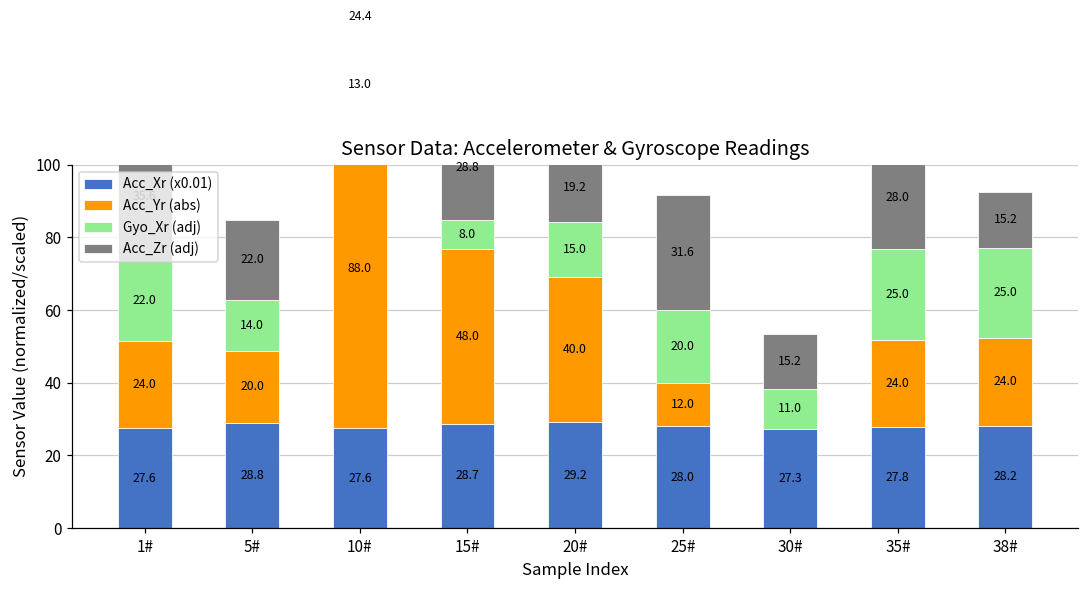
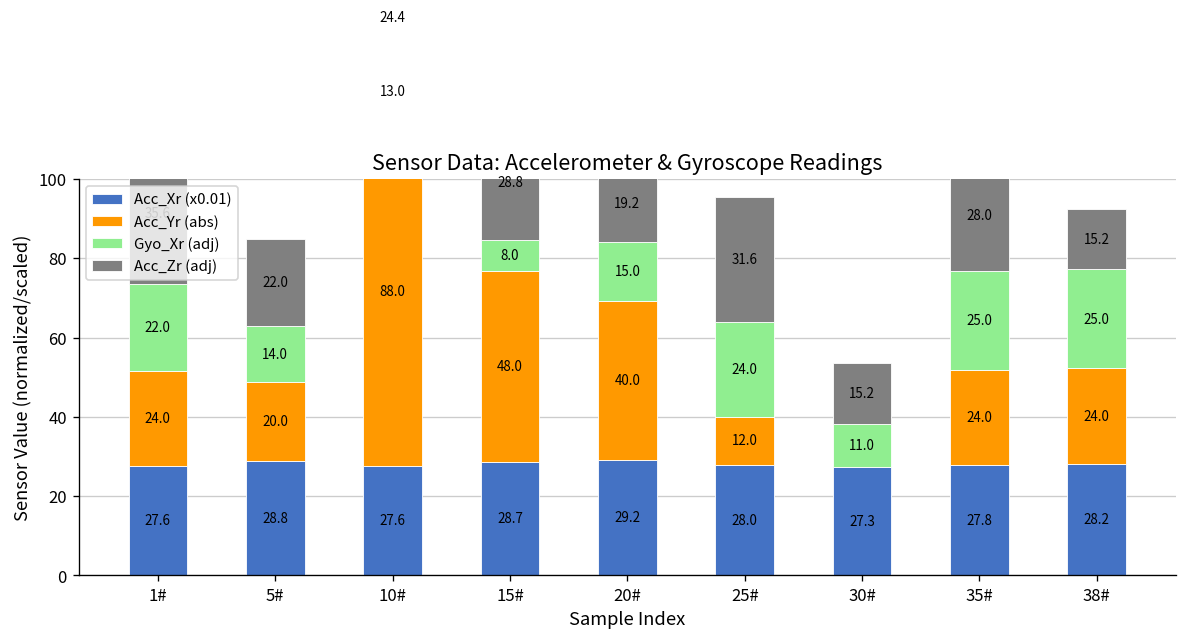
Gyo_Xr (adj), 25#: 20.0 -> 24.0
